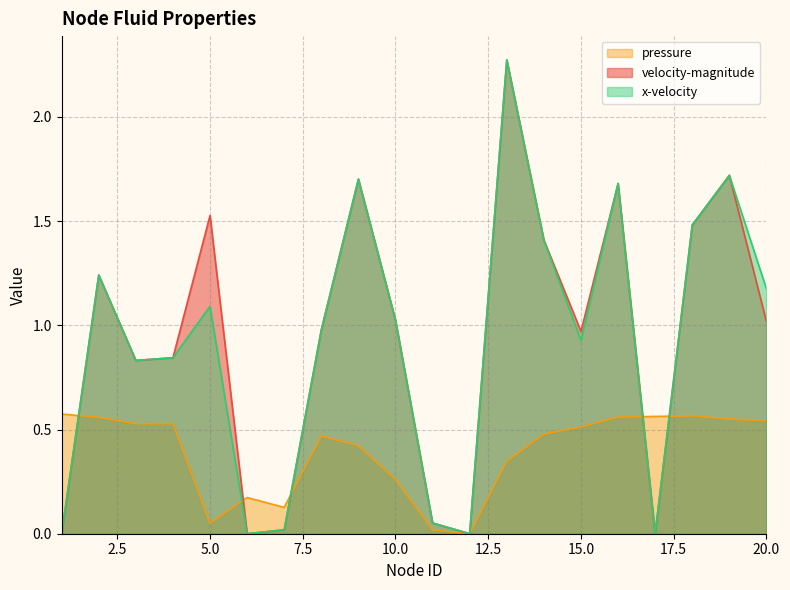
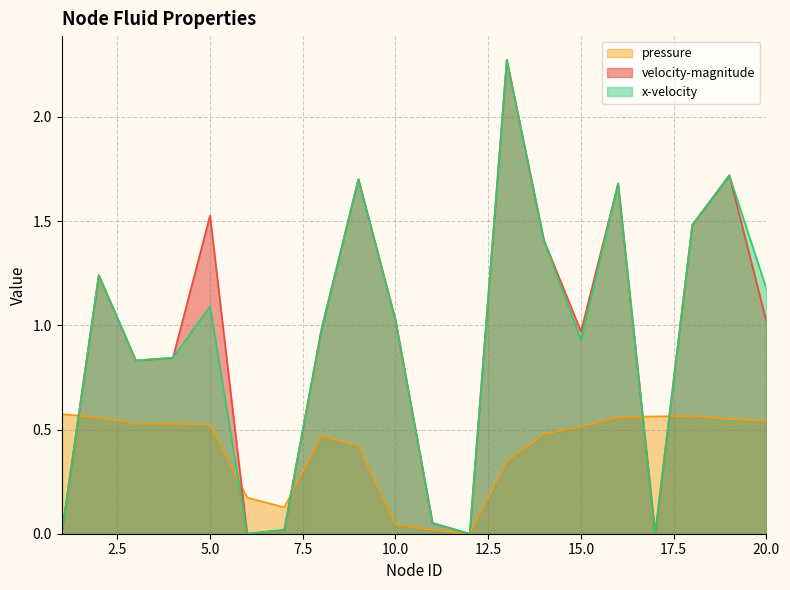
pressure, 5.0: 0.05 -> 0.52
pressure, 10.0: 0.26 -> 0.05
